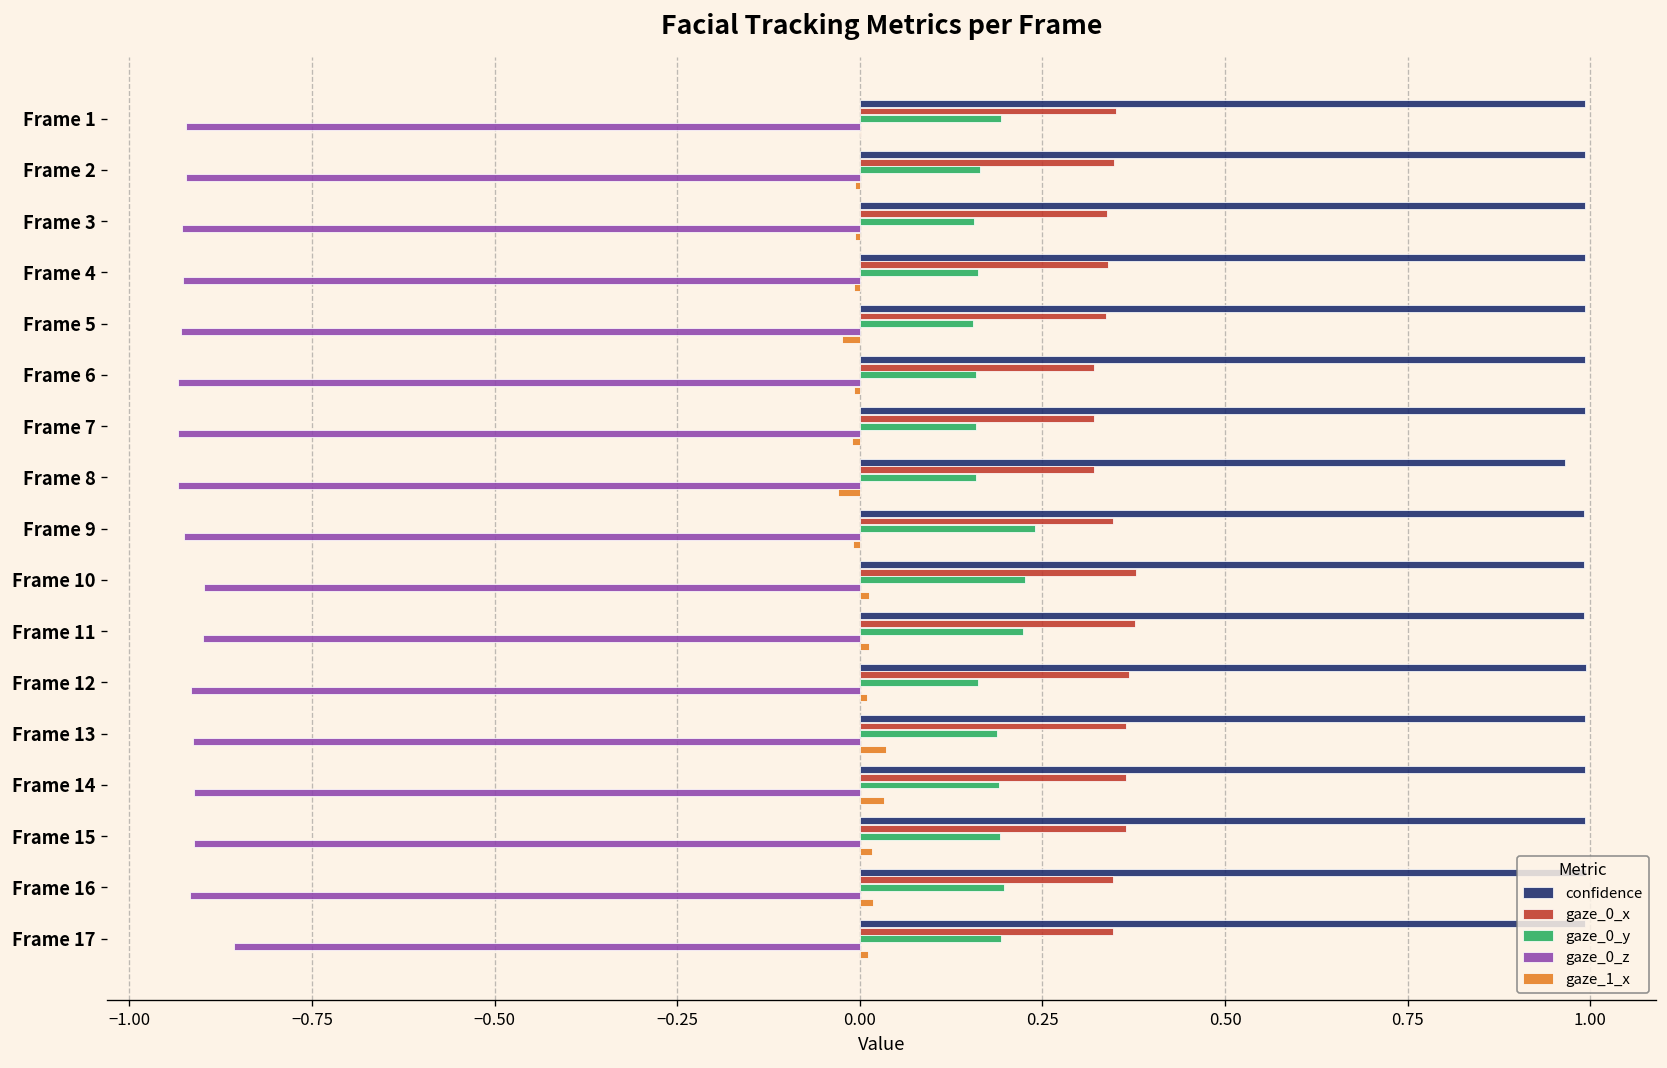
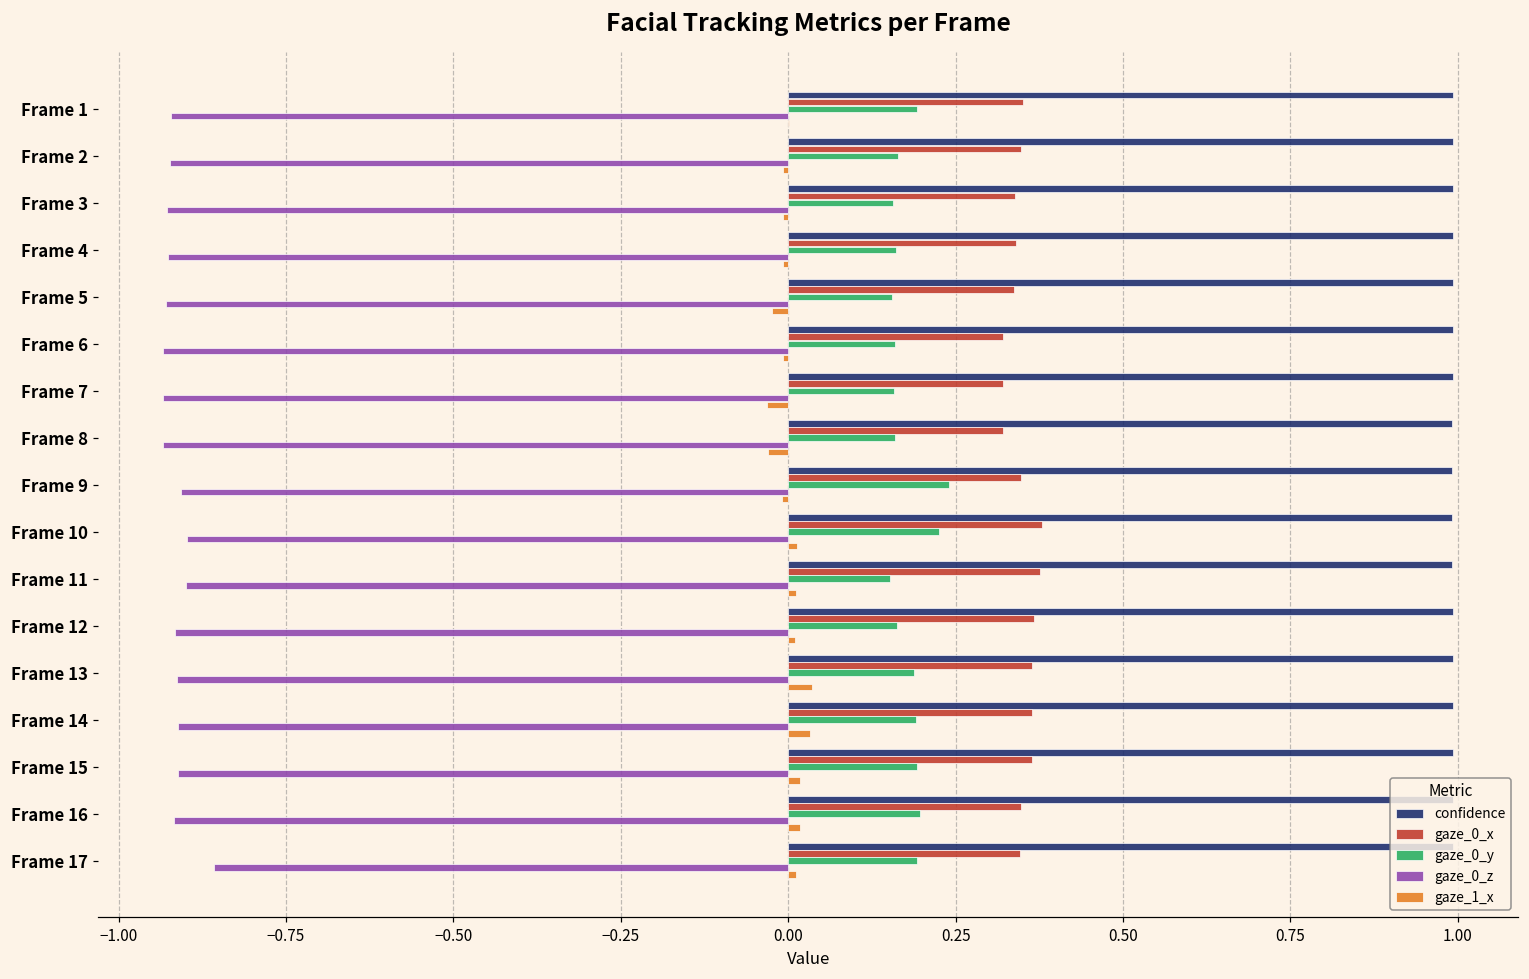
gaze_1_x, Frame 7: -0.01 -> -0.03
confidence, Frame 8: 0.97 -> 0.99
gaze_0_z, Frame 9: -0.93 -> -0.91
gaze_0_y, Frame 11: 0.22 -> 0.15
